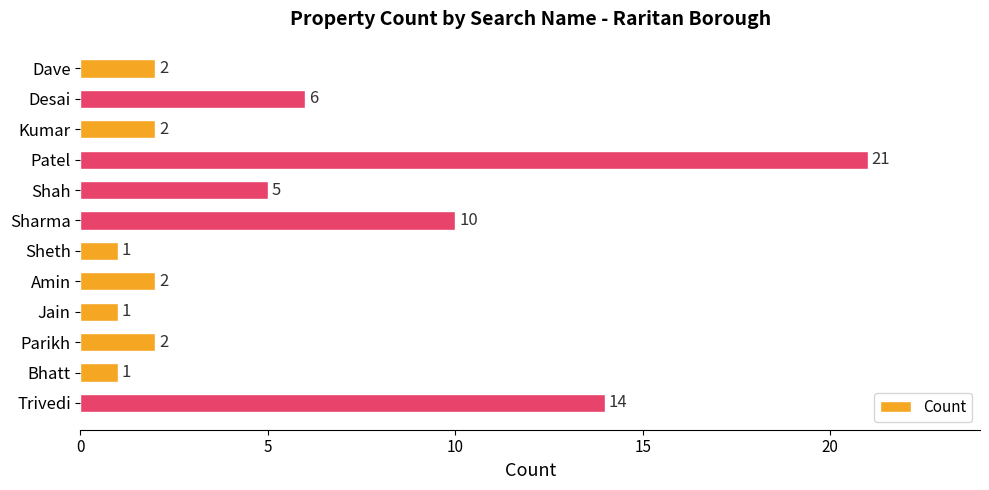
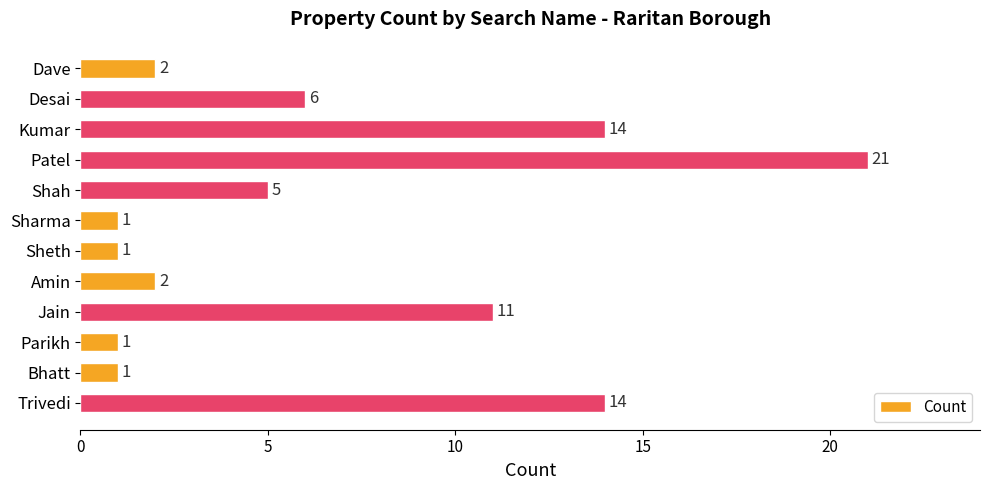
Kumar: 2 -> 14
Sharma: 10 -> 1
Jain: 1 -> 11
Parikh: 2 -> 1
